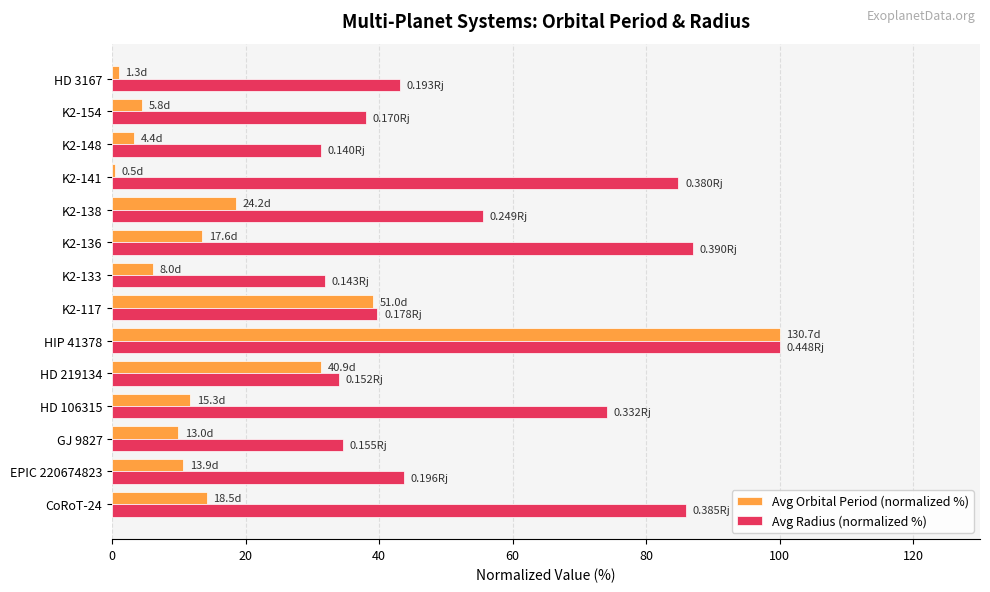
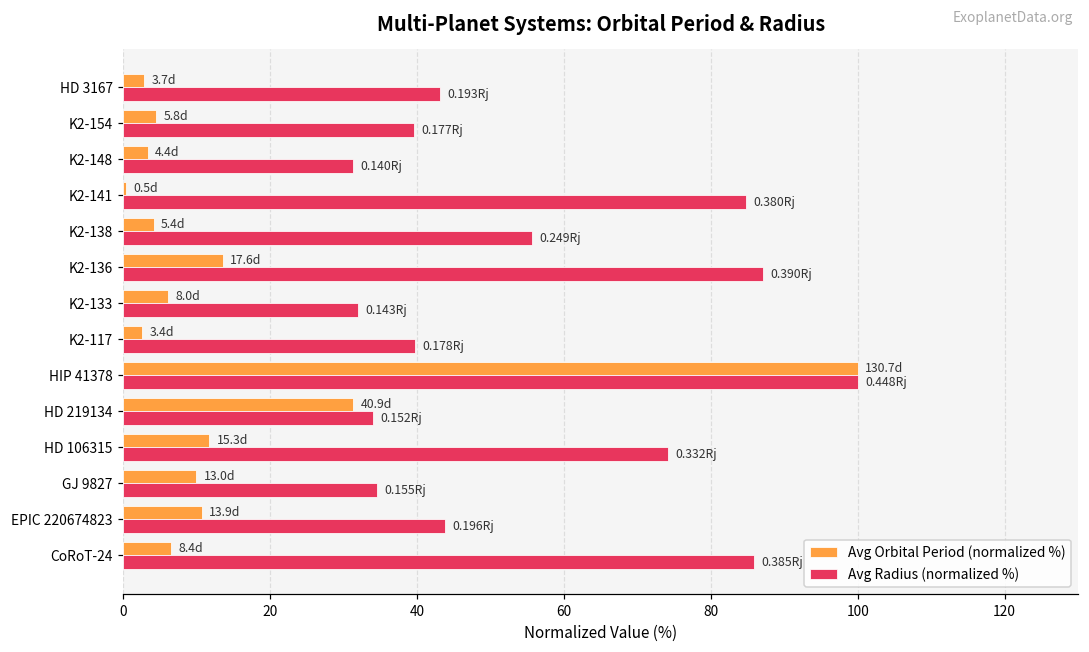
Avg Orbital Period (normalized %), HD 3167: 1.3d -> 3.7d
Avg Radius (normalized %), K2-154: 0.170 -> 0.177
Avg Orbital Period (normalized %), K2-138: 24.2d -> 5.4d
Avg Orbital Period (normalized %), K2-117: 51.0d -> 3.4d
Avg Orbital Period (normalized %), CoRoT-24: 18.5d -> 8.4d
